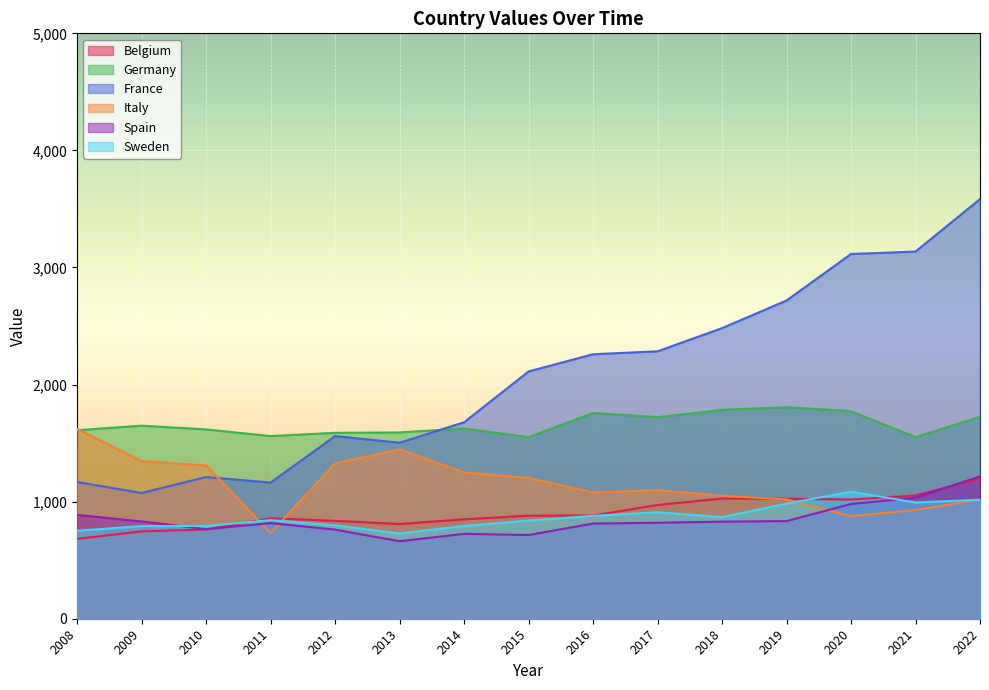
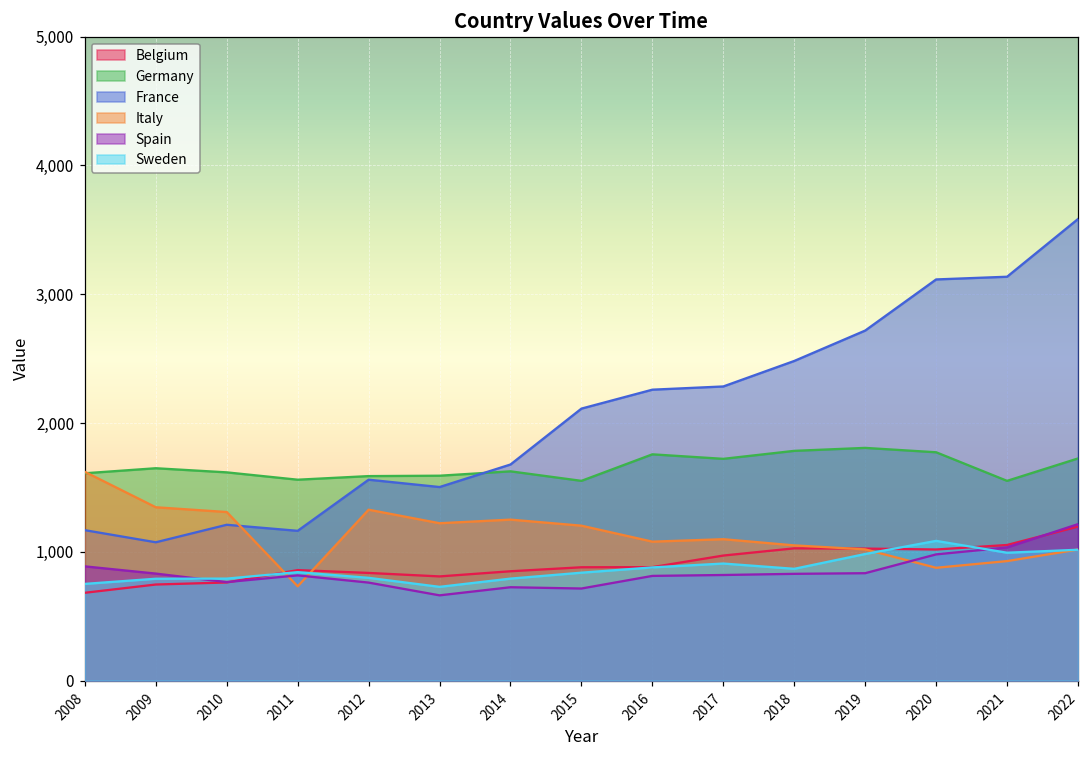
Italy, 2013: 1,450 -> 1,220
